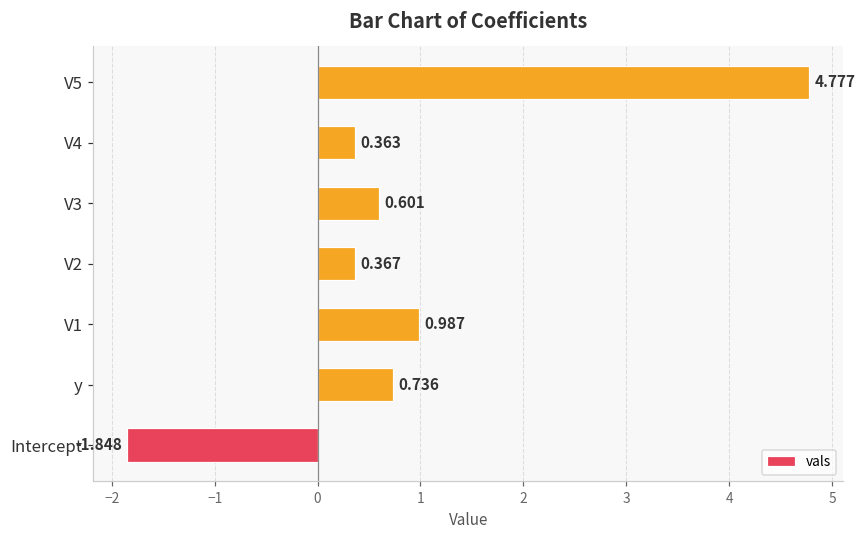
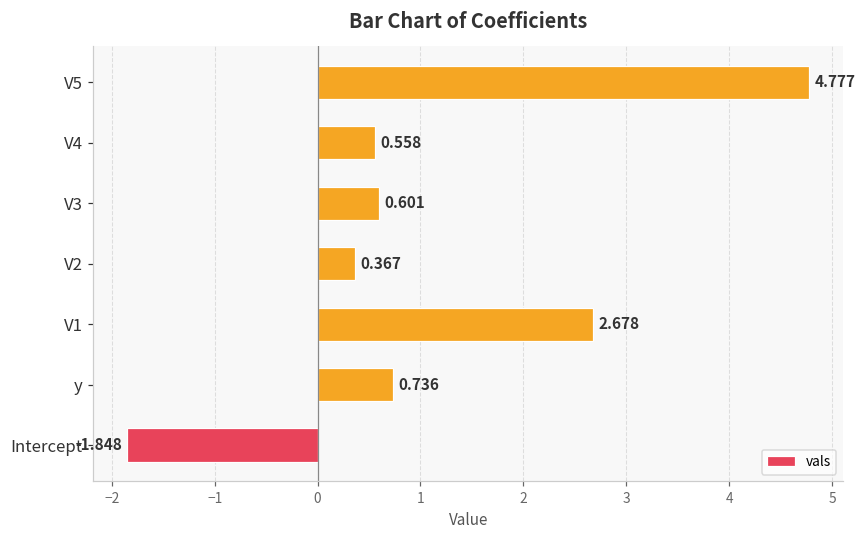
V4: 0.363 -> 0.558
V1: 0.987 -> 2.678
